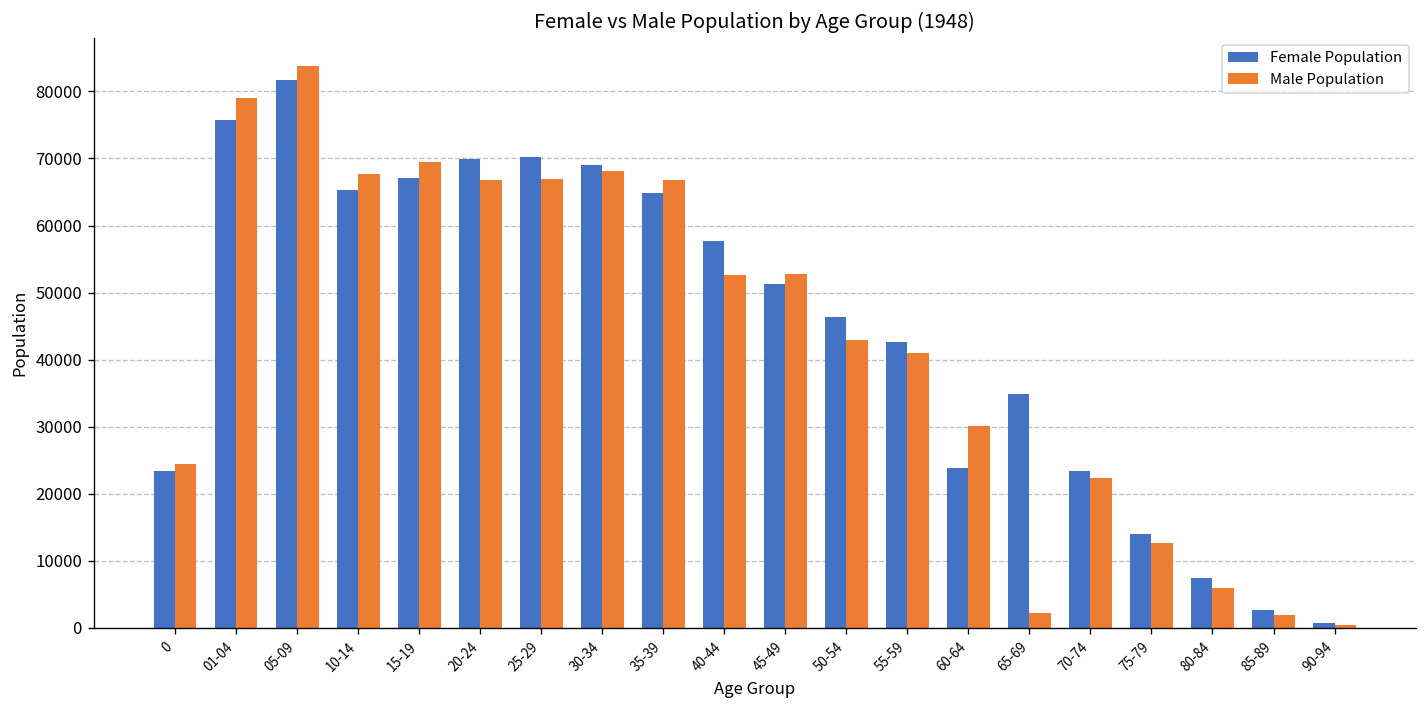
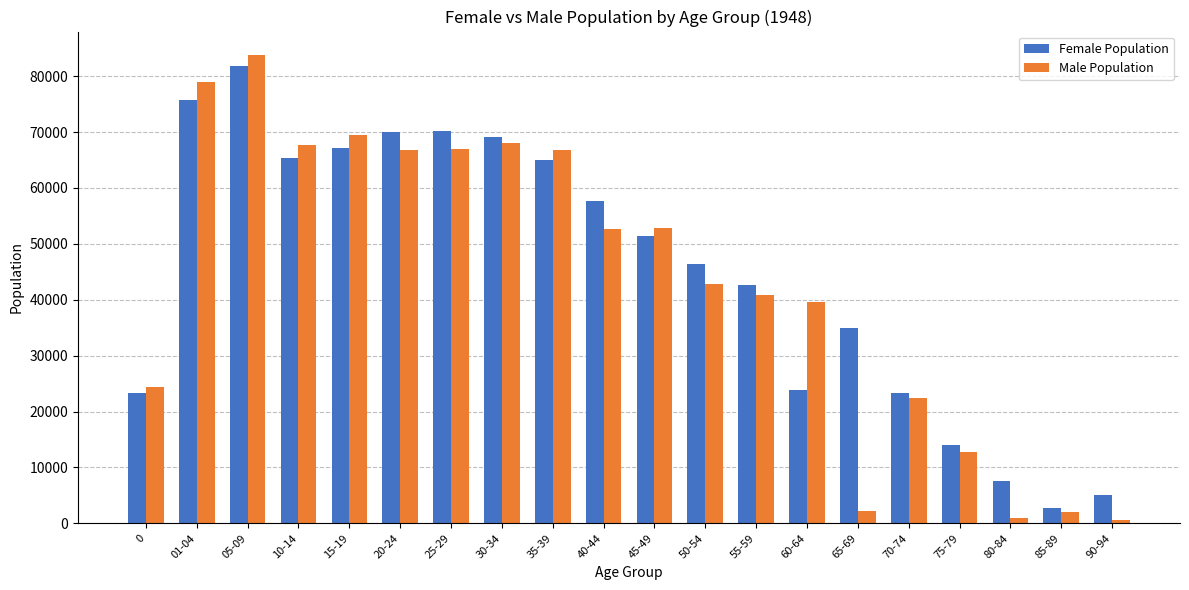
Male Population, 60-64: 30000 -> 40000
Male Population, 80-84: 6000 -> 1000
Female Population, 90-94: 1000 -> 5000
